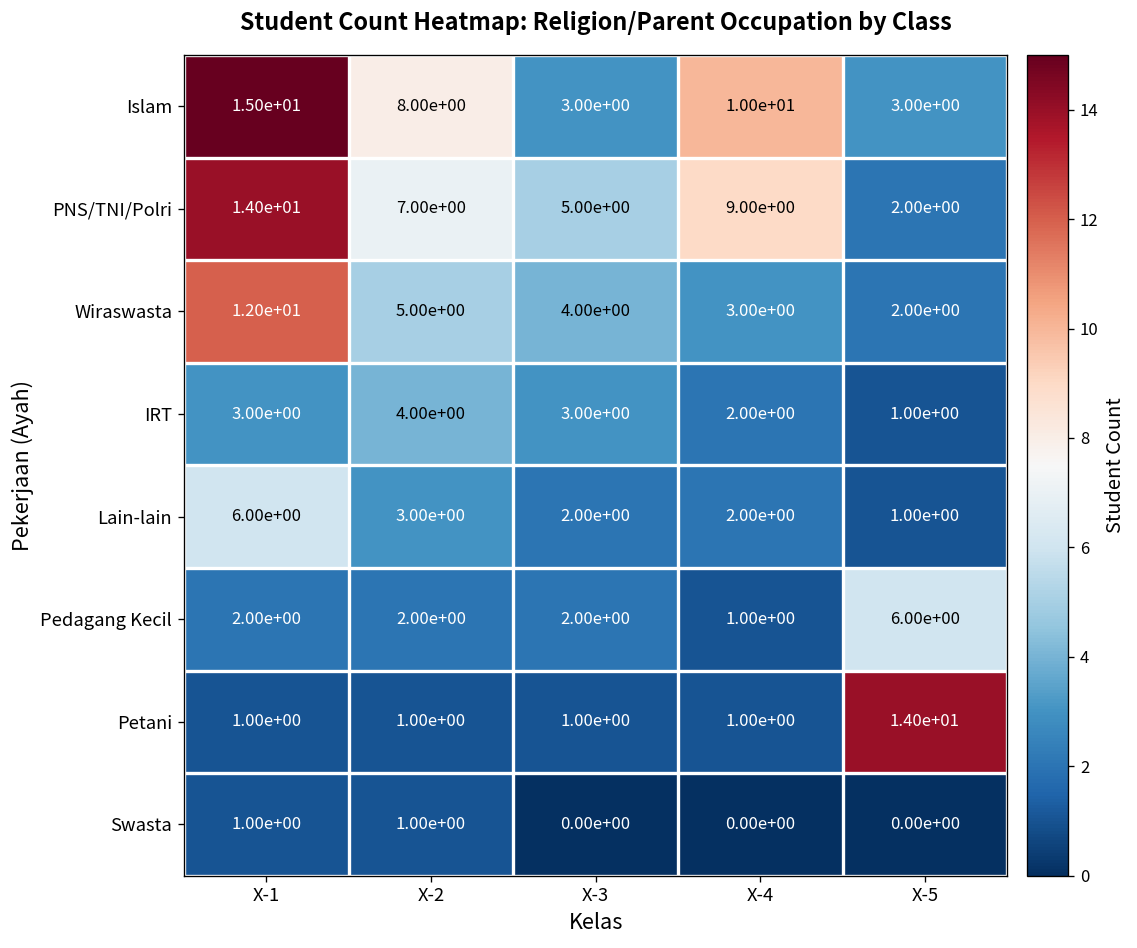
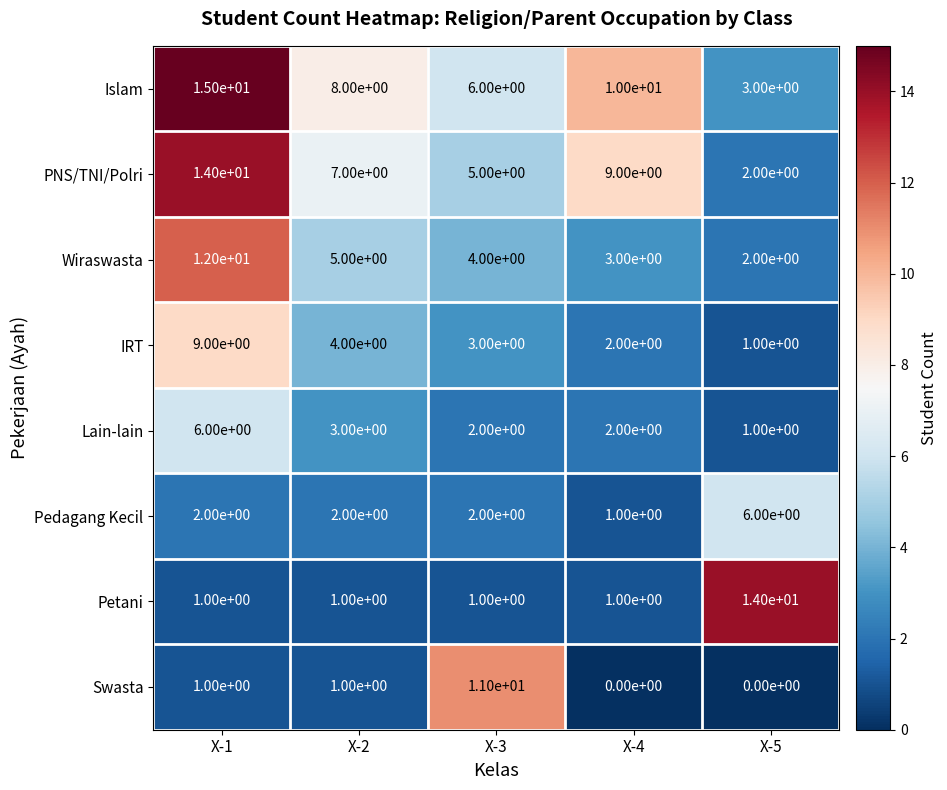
Islam, X-3: 3.00e+00 -> 6.00e+00
IRT, X-1: 3.00e+00 -> 9.00e+00
Swasta, X-3: 0.00e+00 -> 1.10e+01
